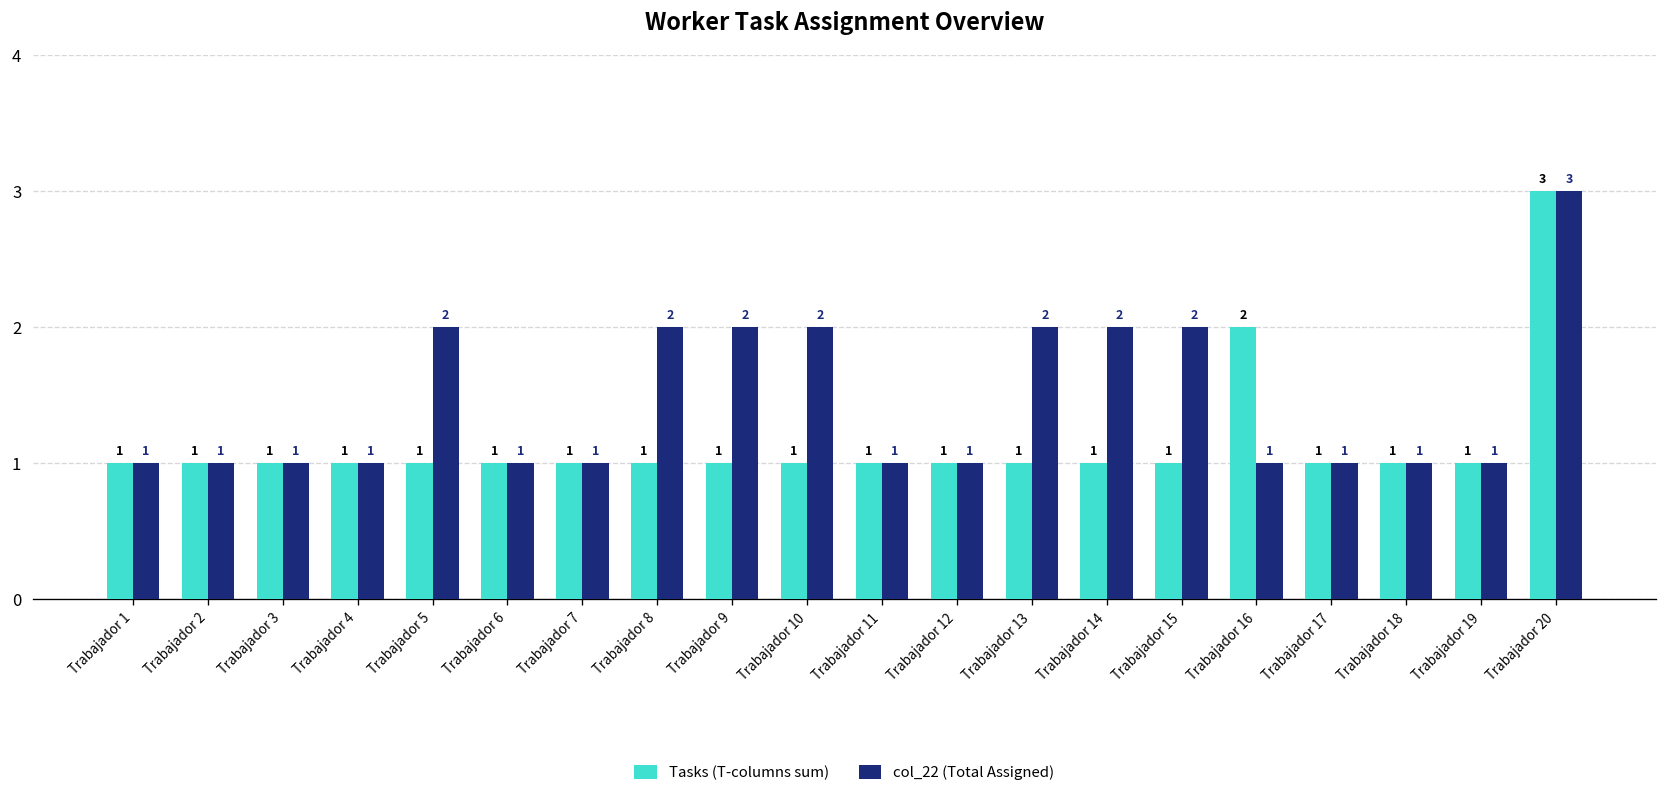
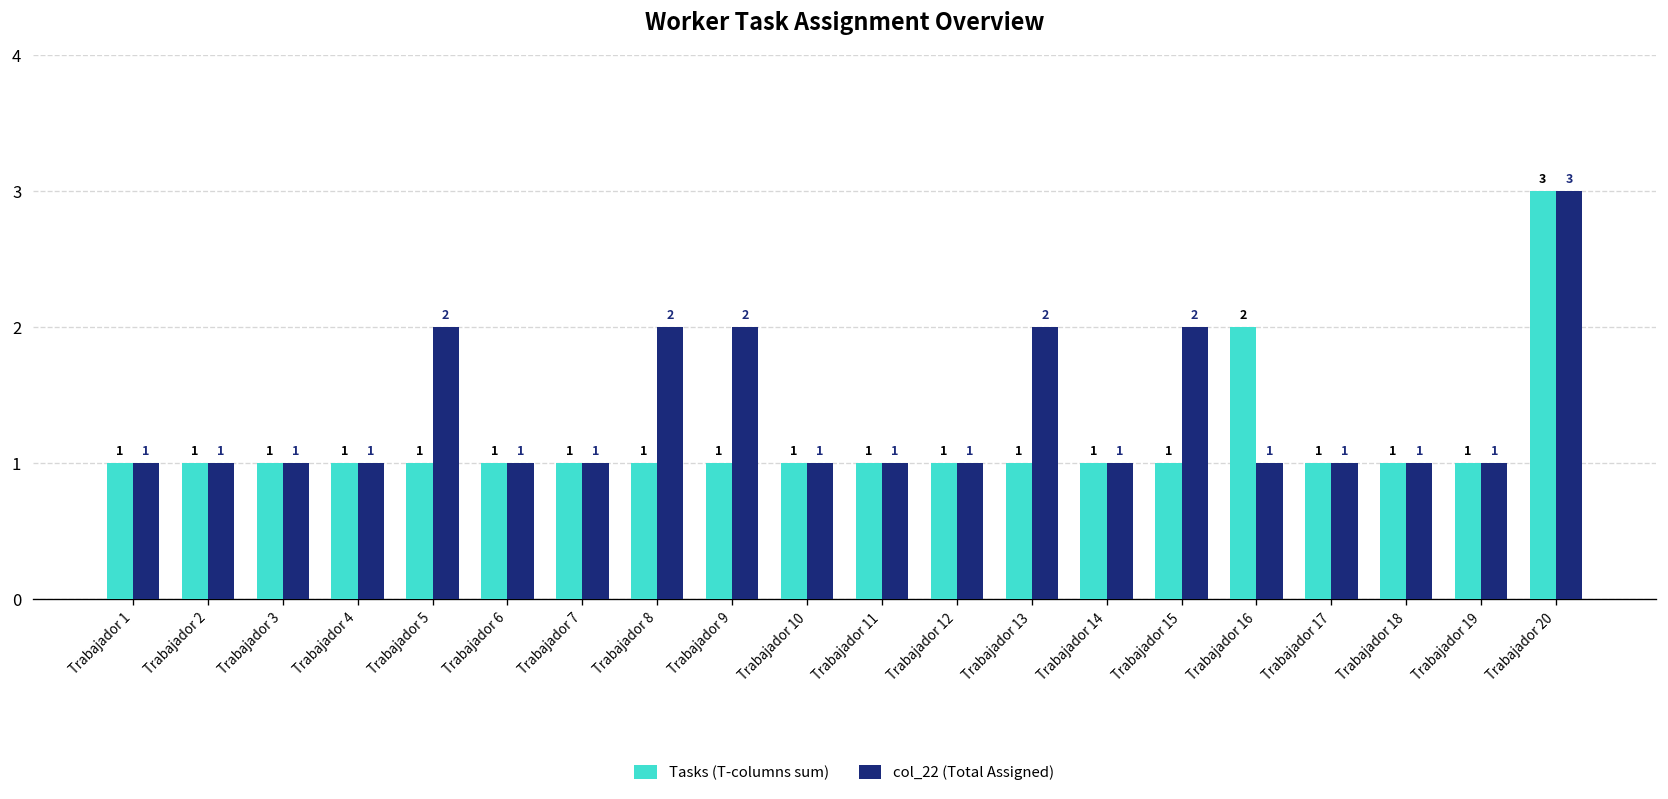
col_22 (Total Assigned), Trabajador 10: 2 -> 1
col_22 (Total Assigned), Trabajador 14: 2 -> 1
